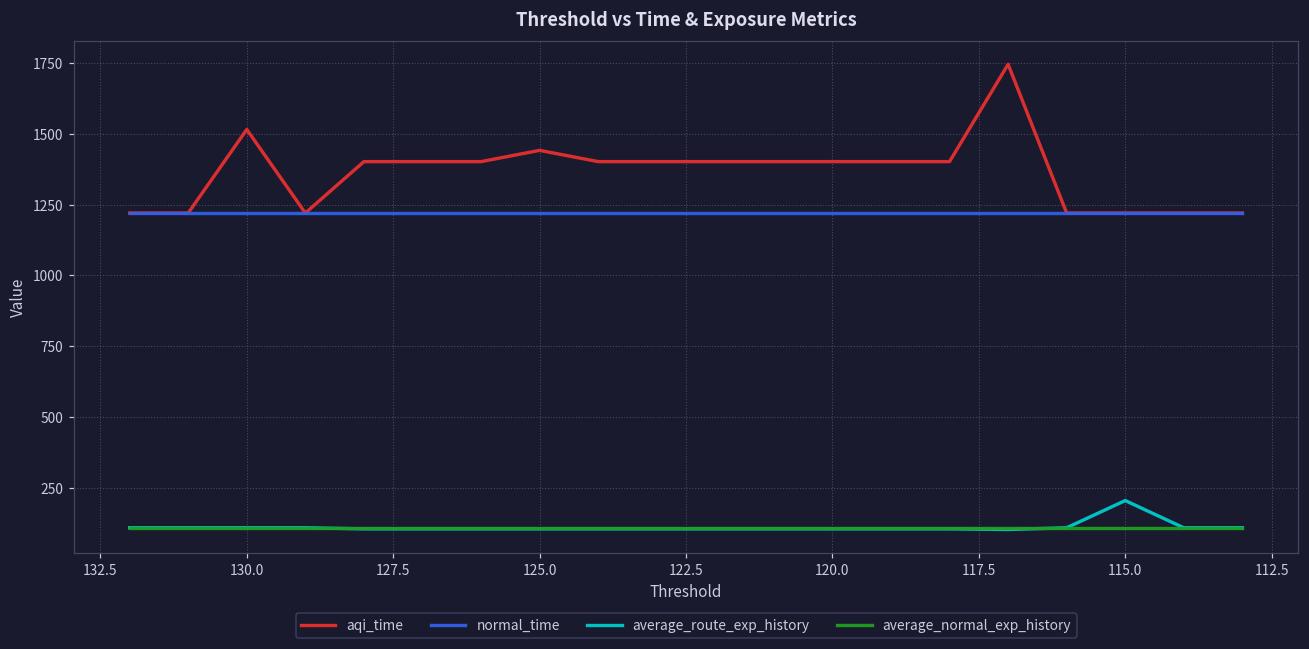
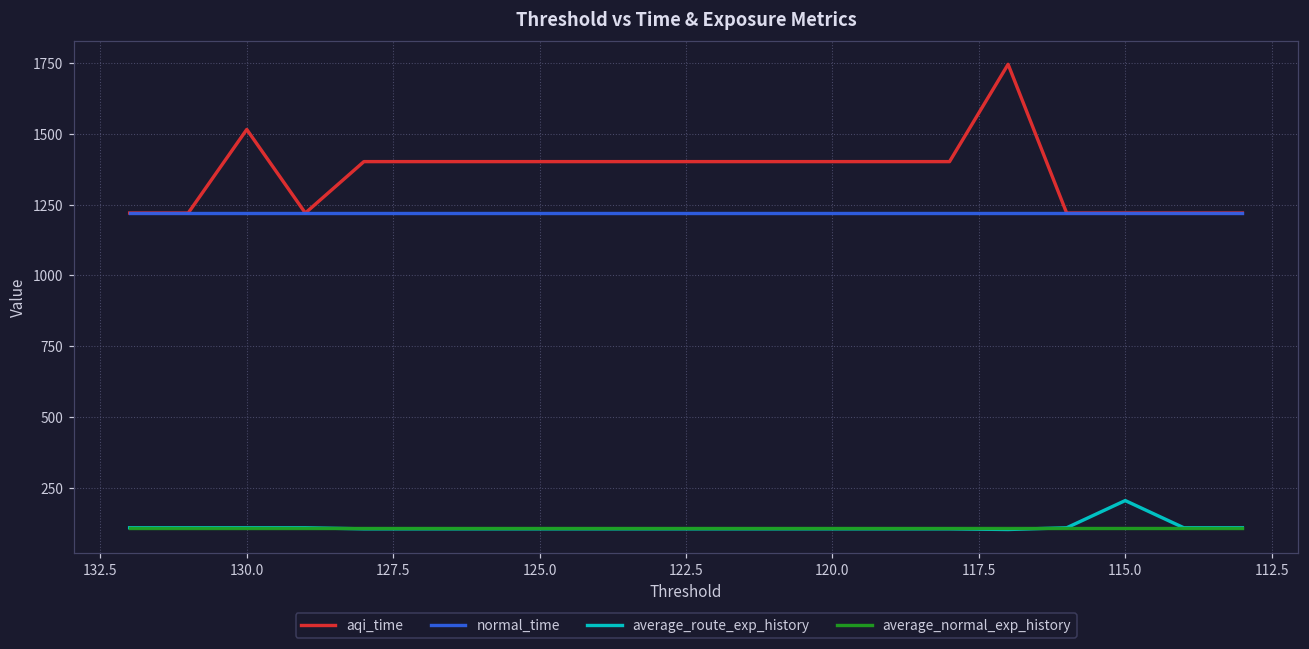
aqi_time, 125.0: 1440 -> 1400
